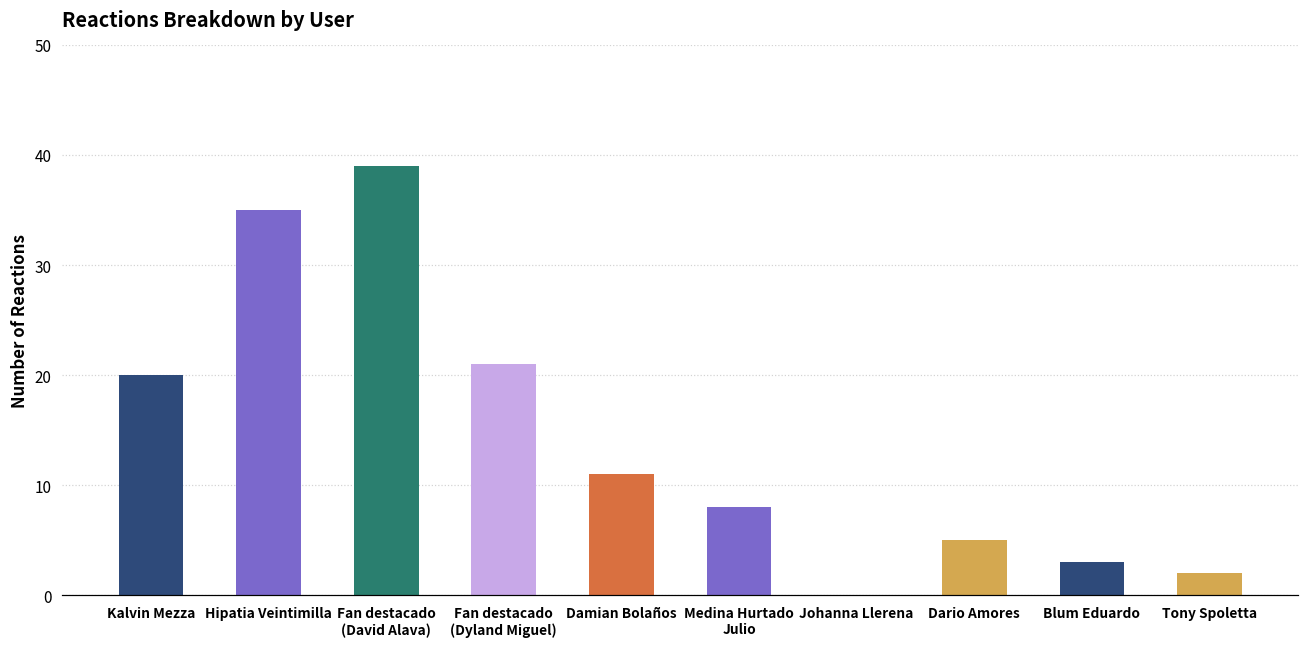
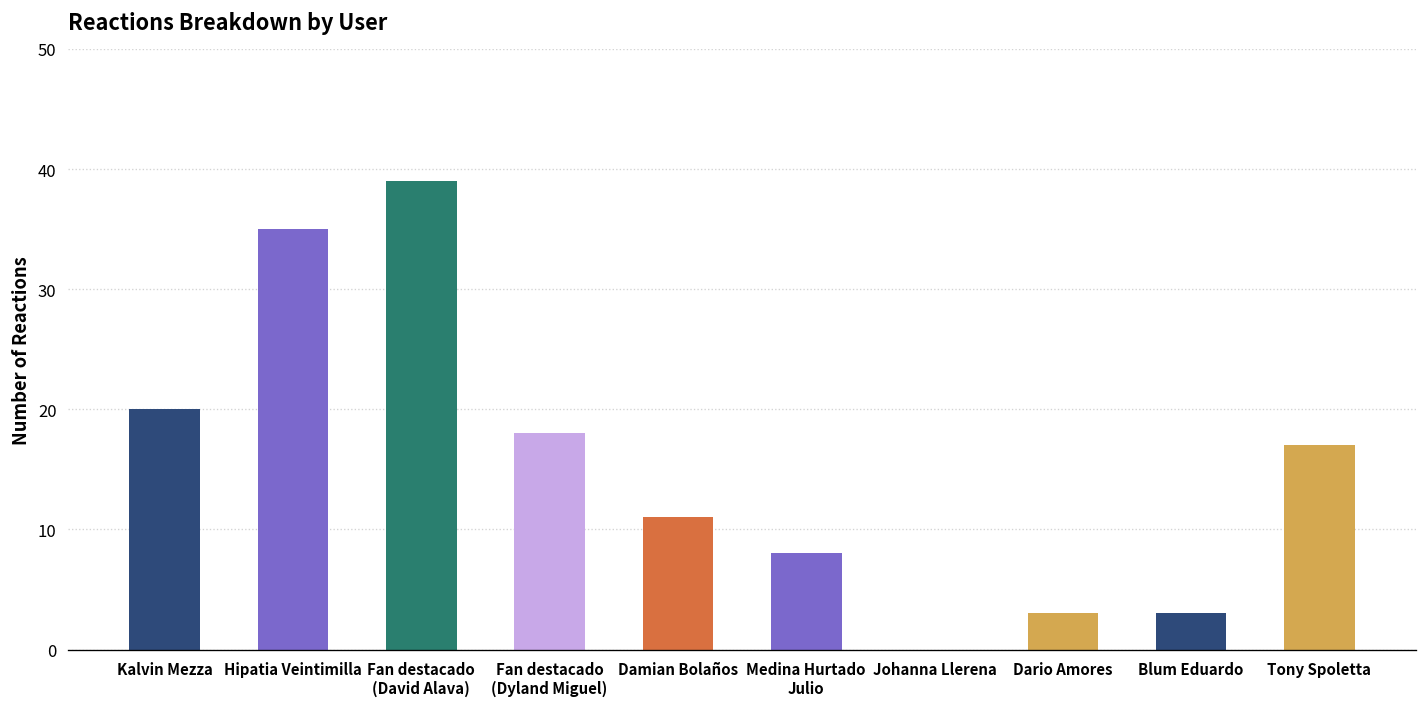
Fan destacado (Dyland Miguel): 21 -> 18
Dario Amores: 5 -> 3
Tony Spoletta: 2 -> 17
